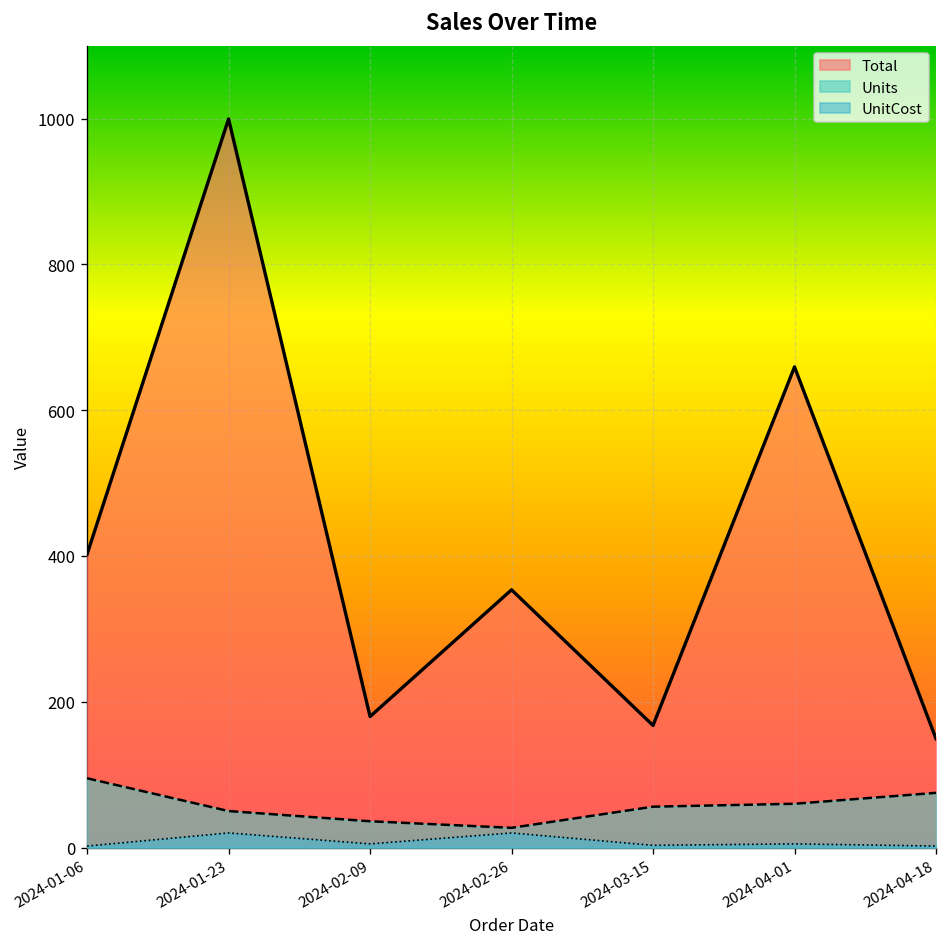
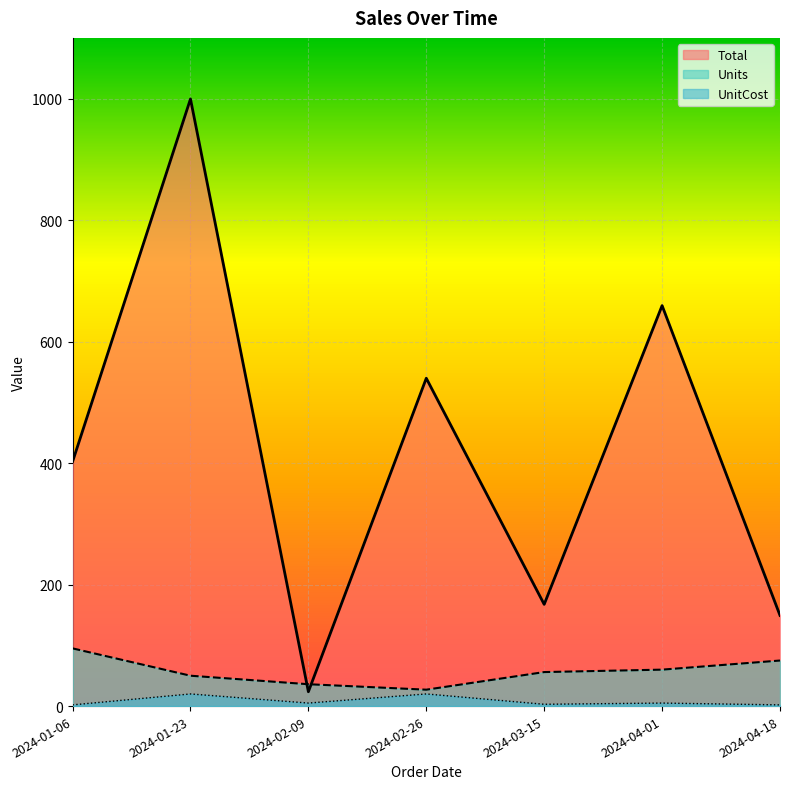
Total, 2024-02-09: 180 -> 20
Total, 2024-02-26: 350 -> 540
